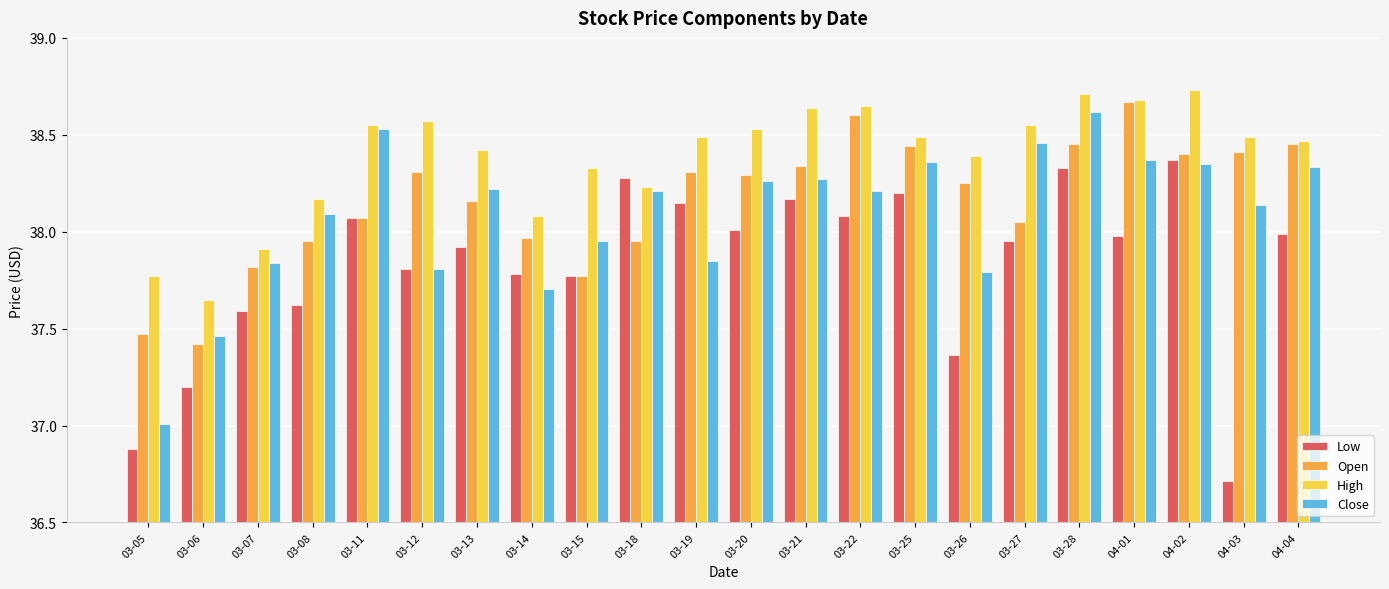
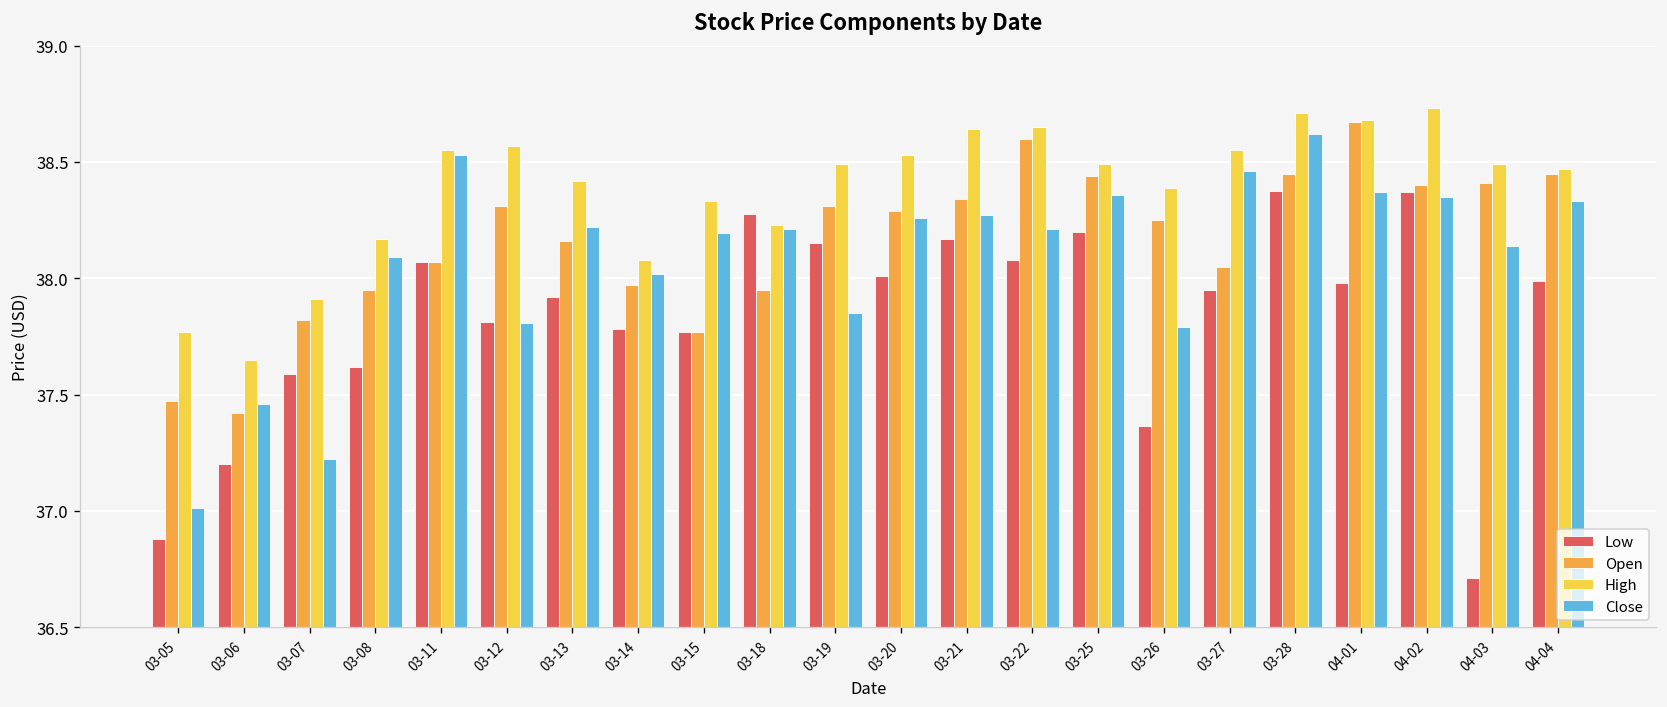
Close, 03-07: 37.84 -> 37.22
Close, 03-14: 37.71 -> 38.02
Close, 03-15: 37.95 -> 38.20
Low, 03-28: 38.33 -> 38.38
